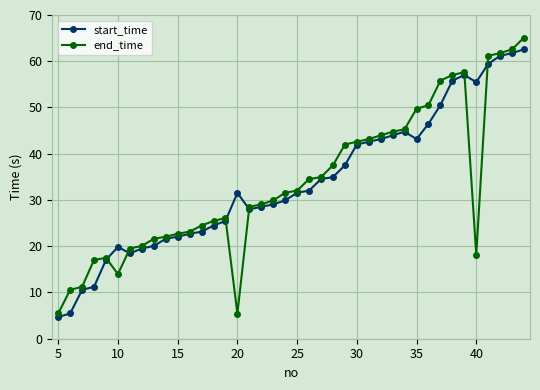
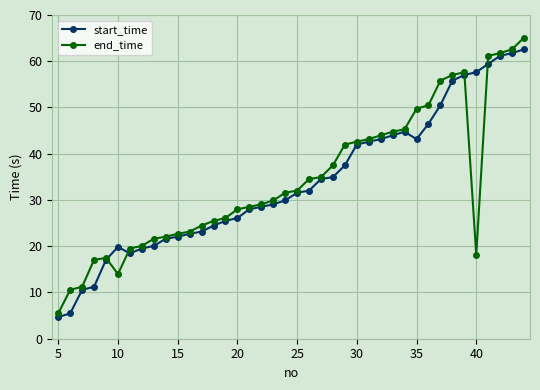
start_time, 20: 32 -> 26
end_time, 20: 5 -> 28
start_time, 40: 55 -> 58
